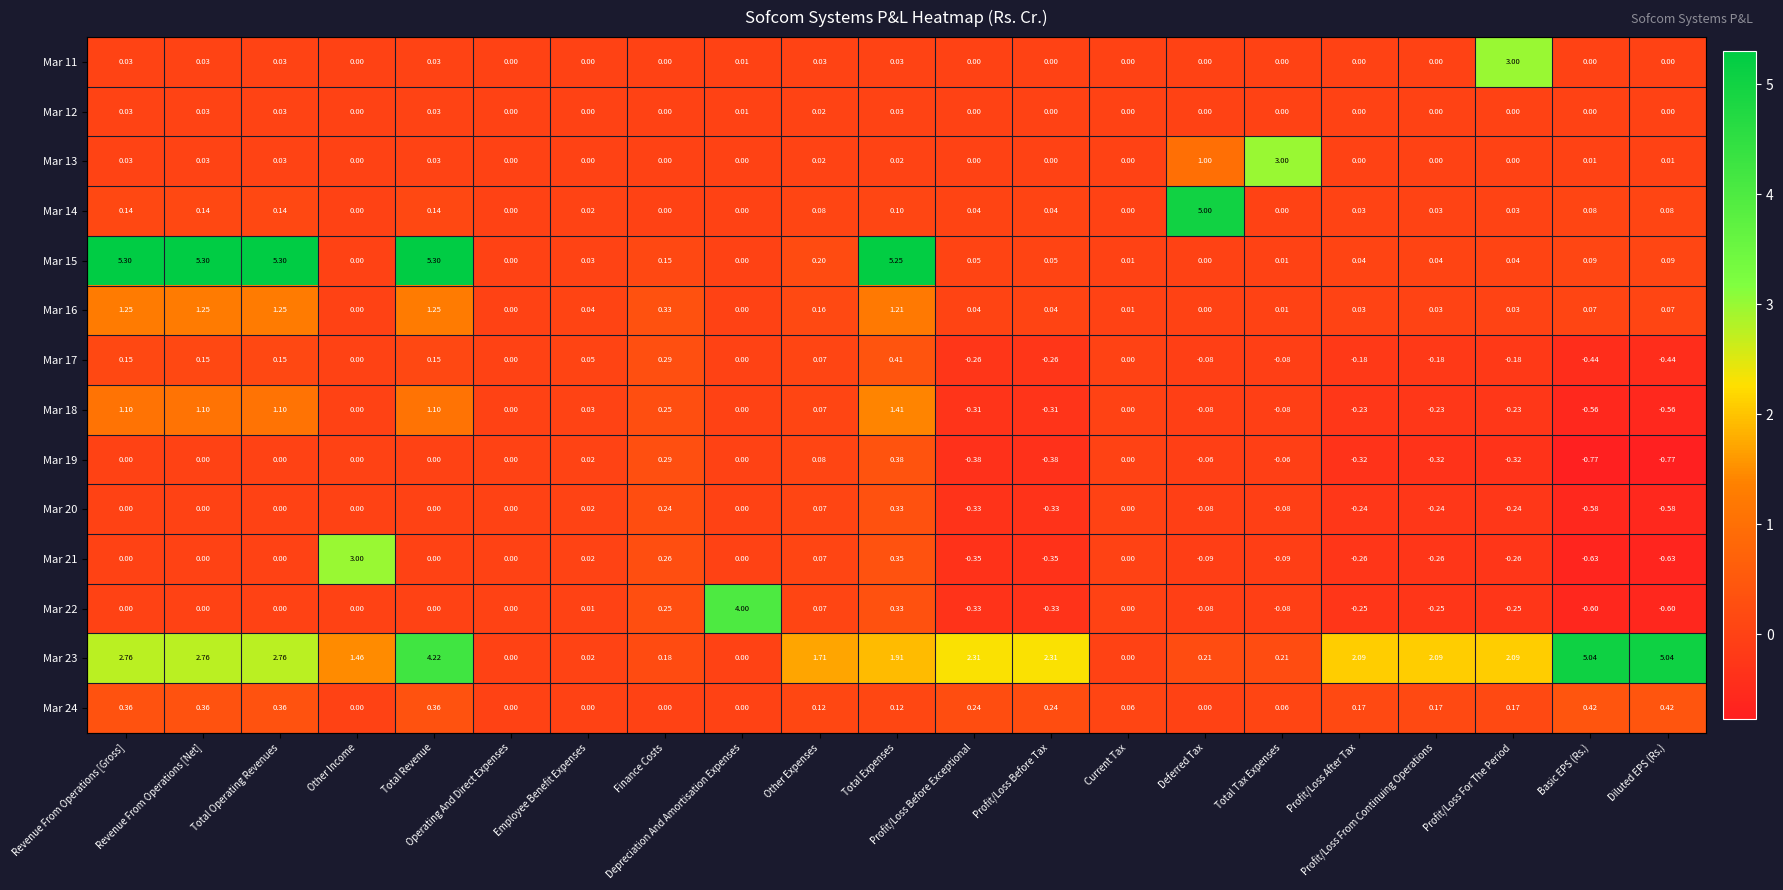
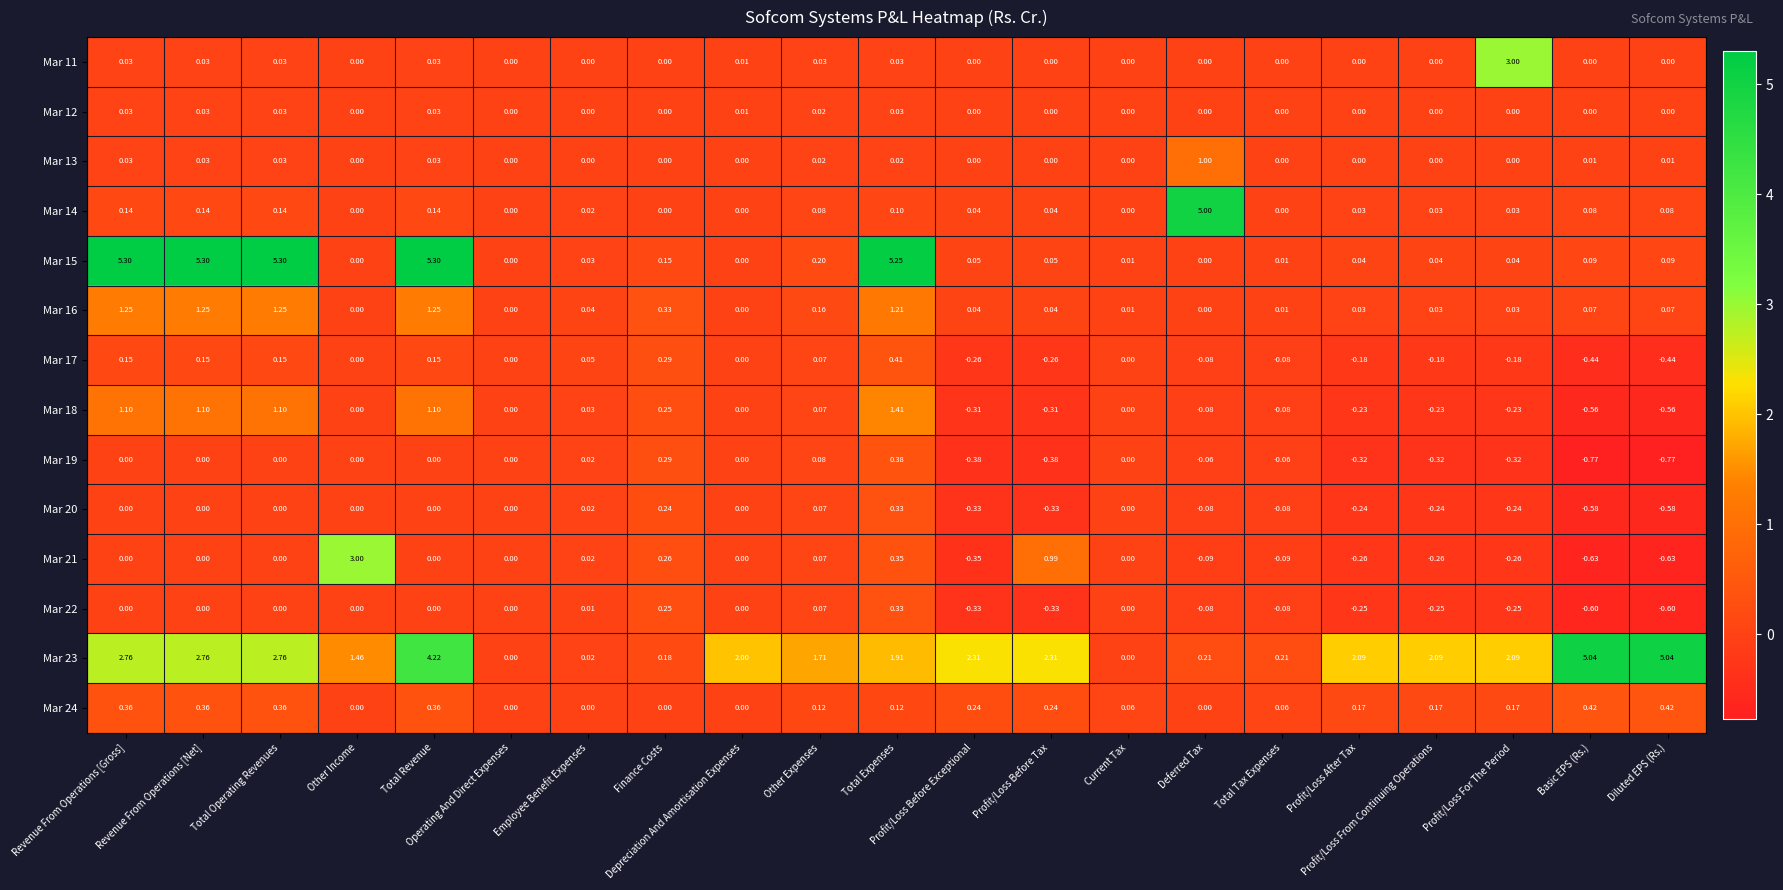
Mar 13, Total Tax Expenses: 3.00 -> 0.00
Mar 21, Profit/Loss Before Tax: -0.35 -> 0.99
Mar 22, Depreciation And Amortisation Expenses: 4.00 -> 0.00
Mar 23, Depreciation And Amortisation Expenses: 0.00 -> 2.00
